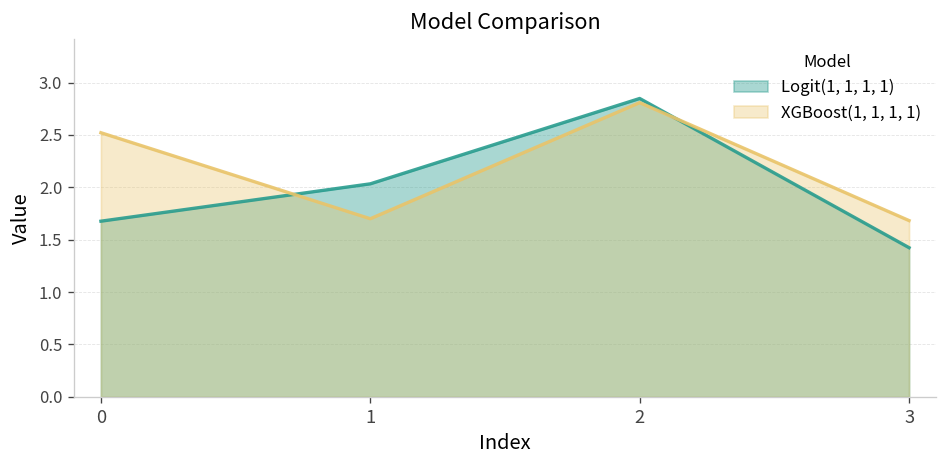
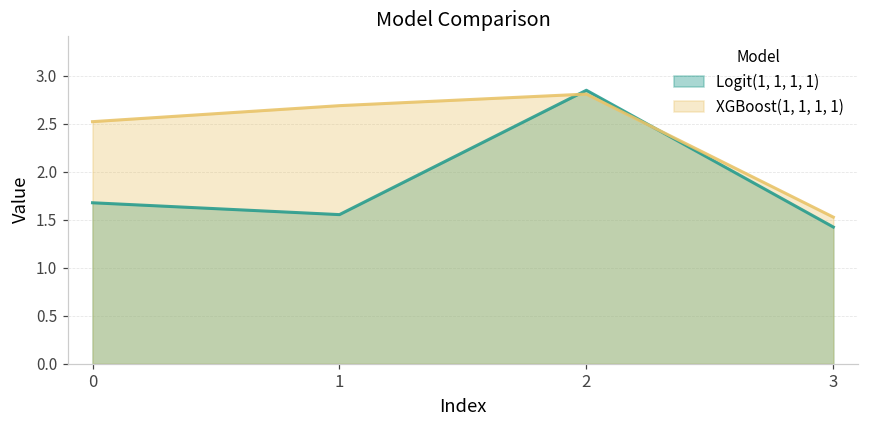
Logit(1, 1, 1, 1), 1: 2.0 -> 1.6
XGBoost(1, 1, 1, 1), 1: 1.7 -> 2.7
XGBoost(1, 1, 1, 1), 3: 1.7 -> 1.5
